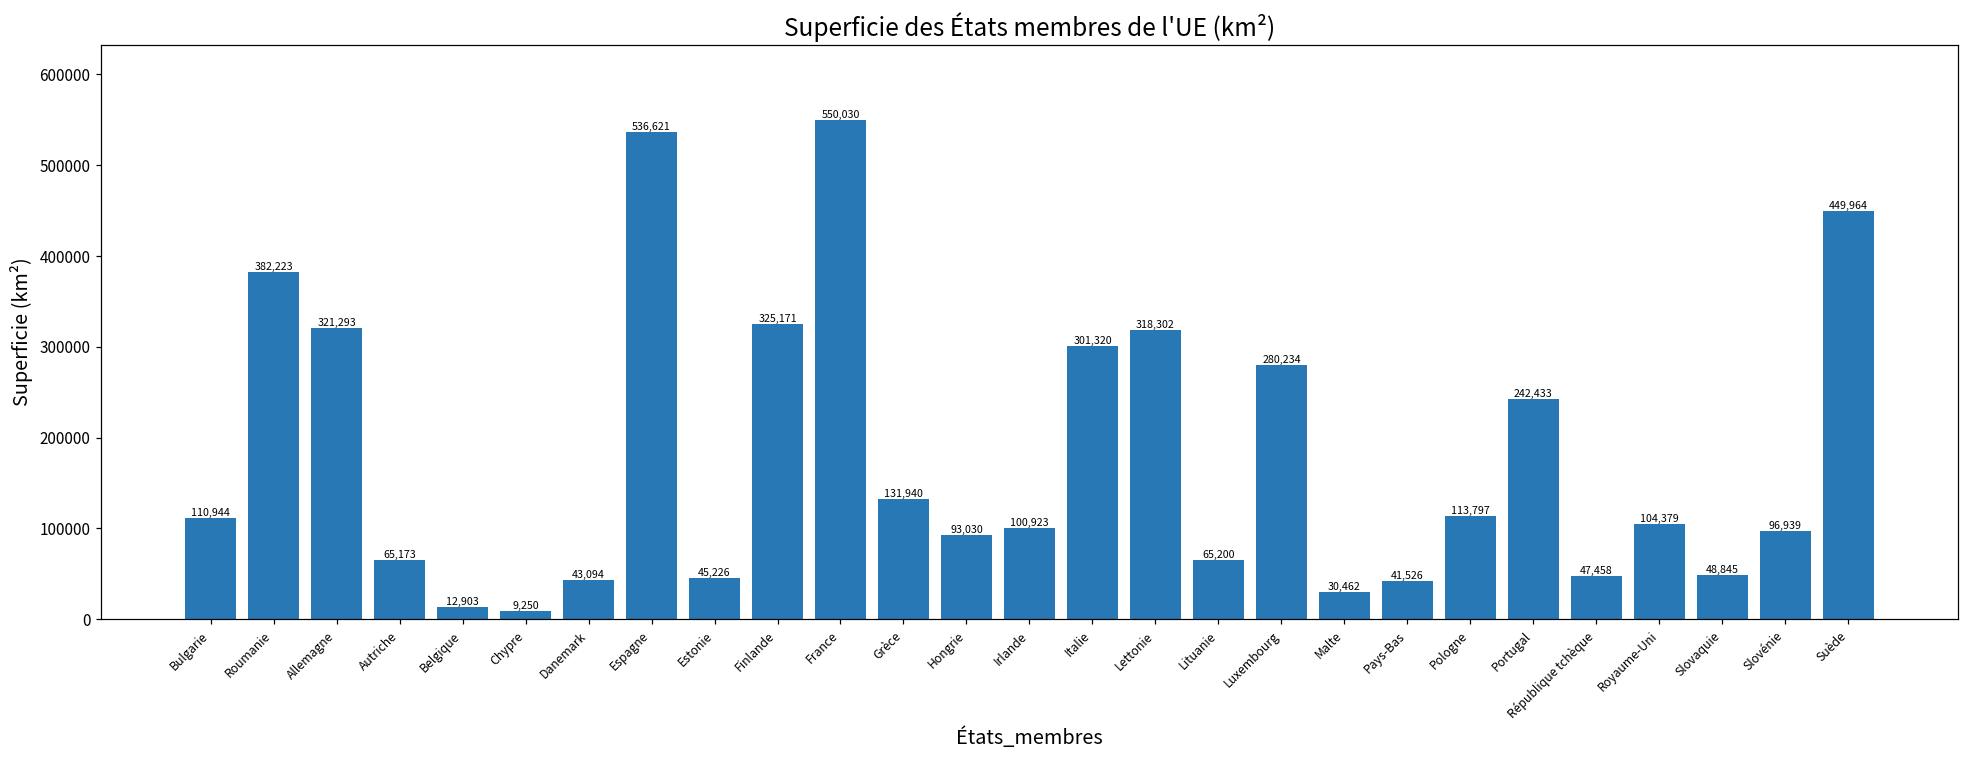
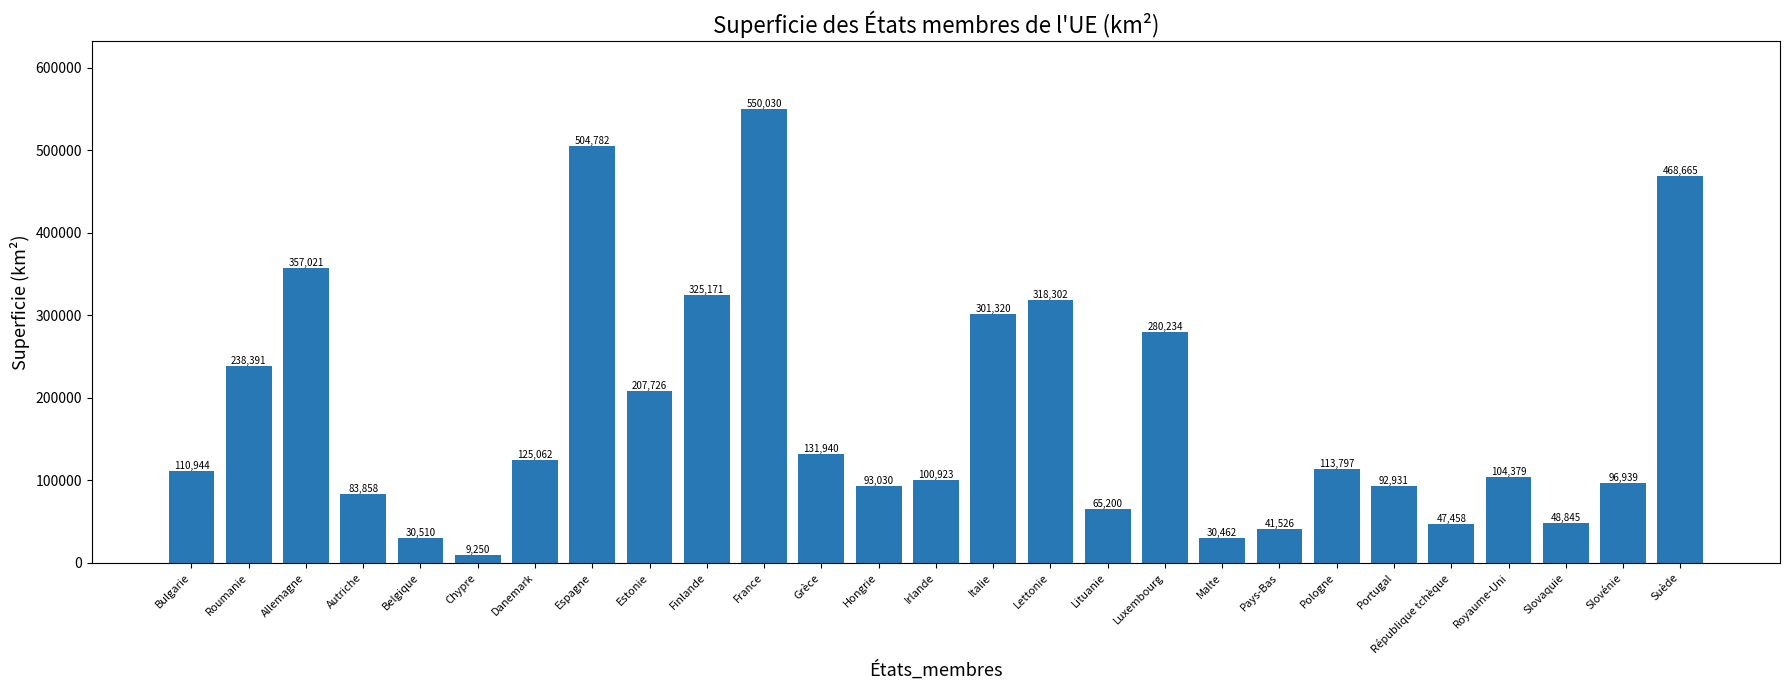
Roumanie: 382,223 -> 238,391
Allemagne: 321,293 -> 357,021
Autriche: 65,173 -> 83,858
Belgique: 12,903 -> 30,510
Danemark: 43,094 -> 125,062
Espagne: 536,621 -> 504,782
Estonie: 45,226 -> 207,726
Portugal: 242,433 -> 92,931
Suède: 449,964 -> 468,665
